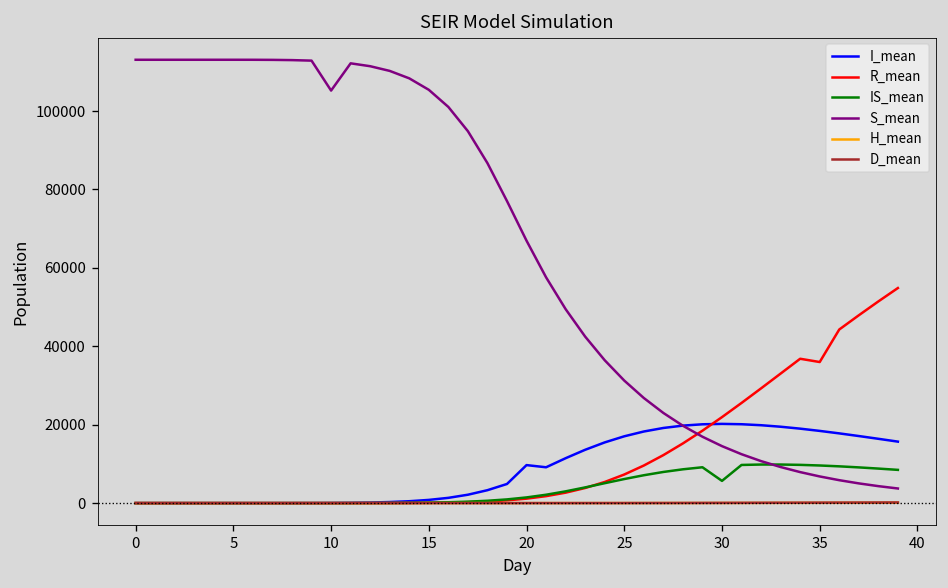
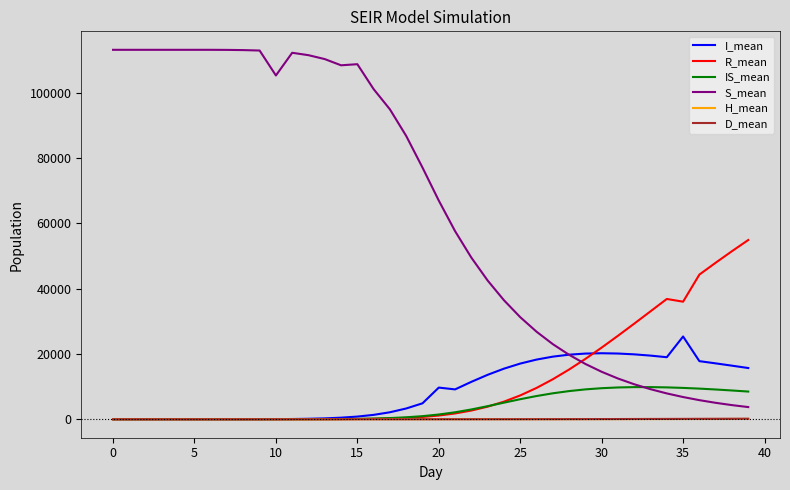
S_mean, 15: 105000 -> 109000
IS_mean, 30: 6000 -> 10000
I_mean, 35: 18000 -> 25000
